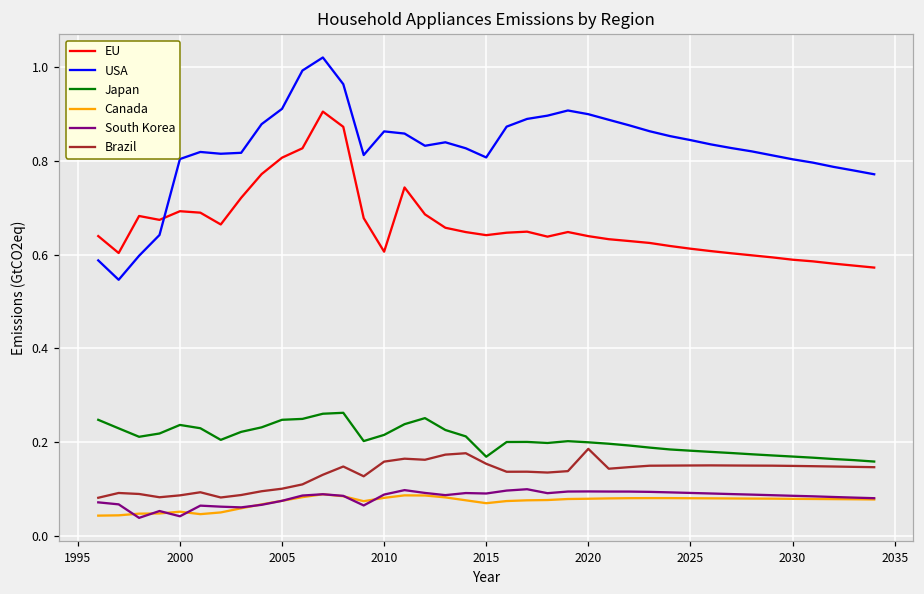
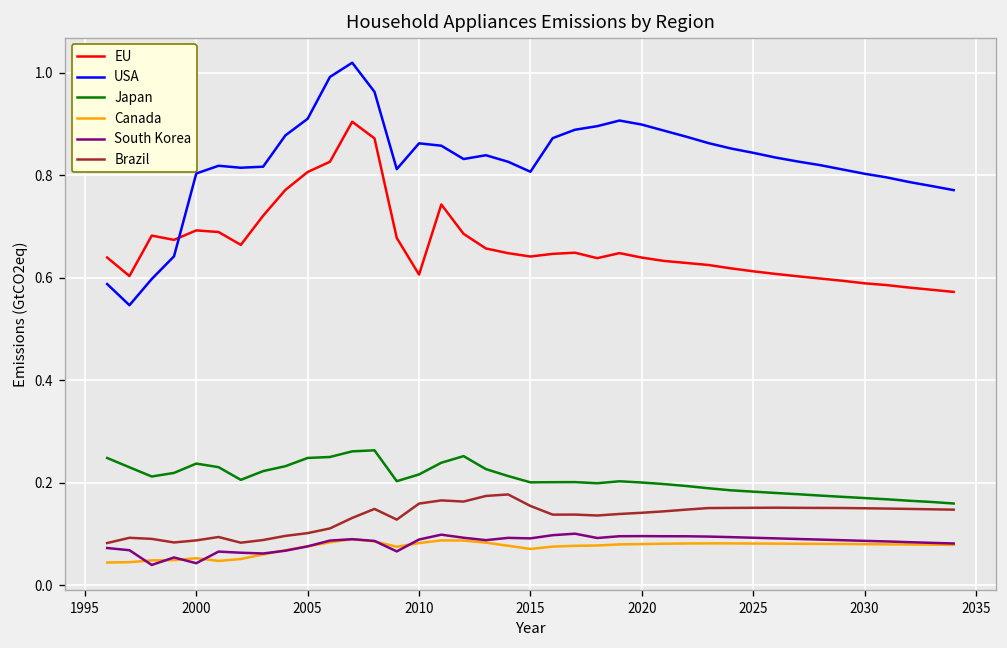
Japan, 2015: 0.17 -> 0.20
Brazil, 2020: 0.19 -> 0.14
